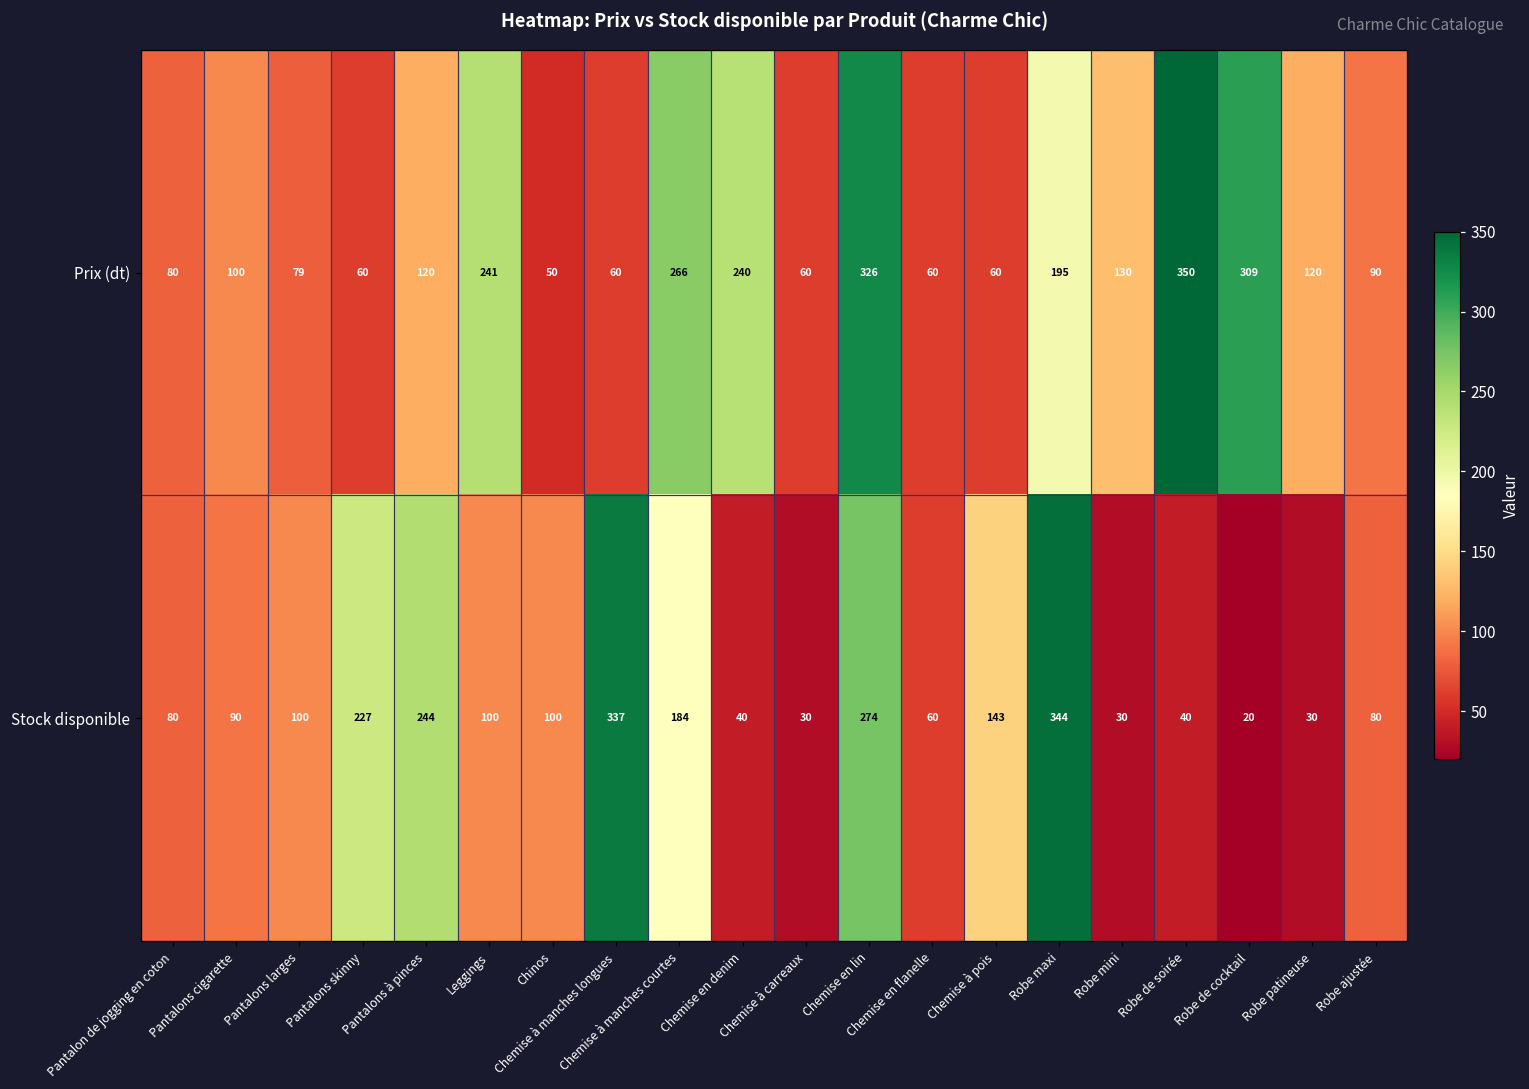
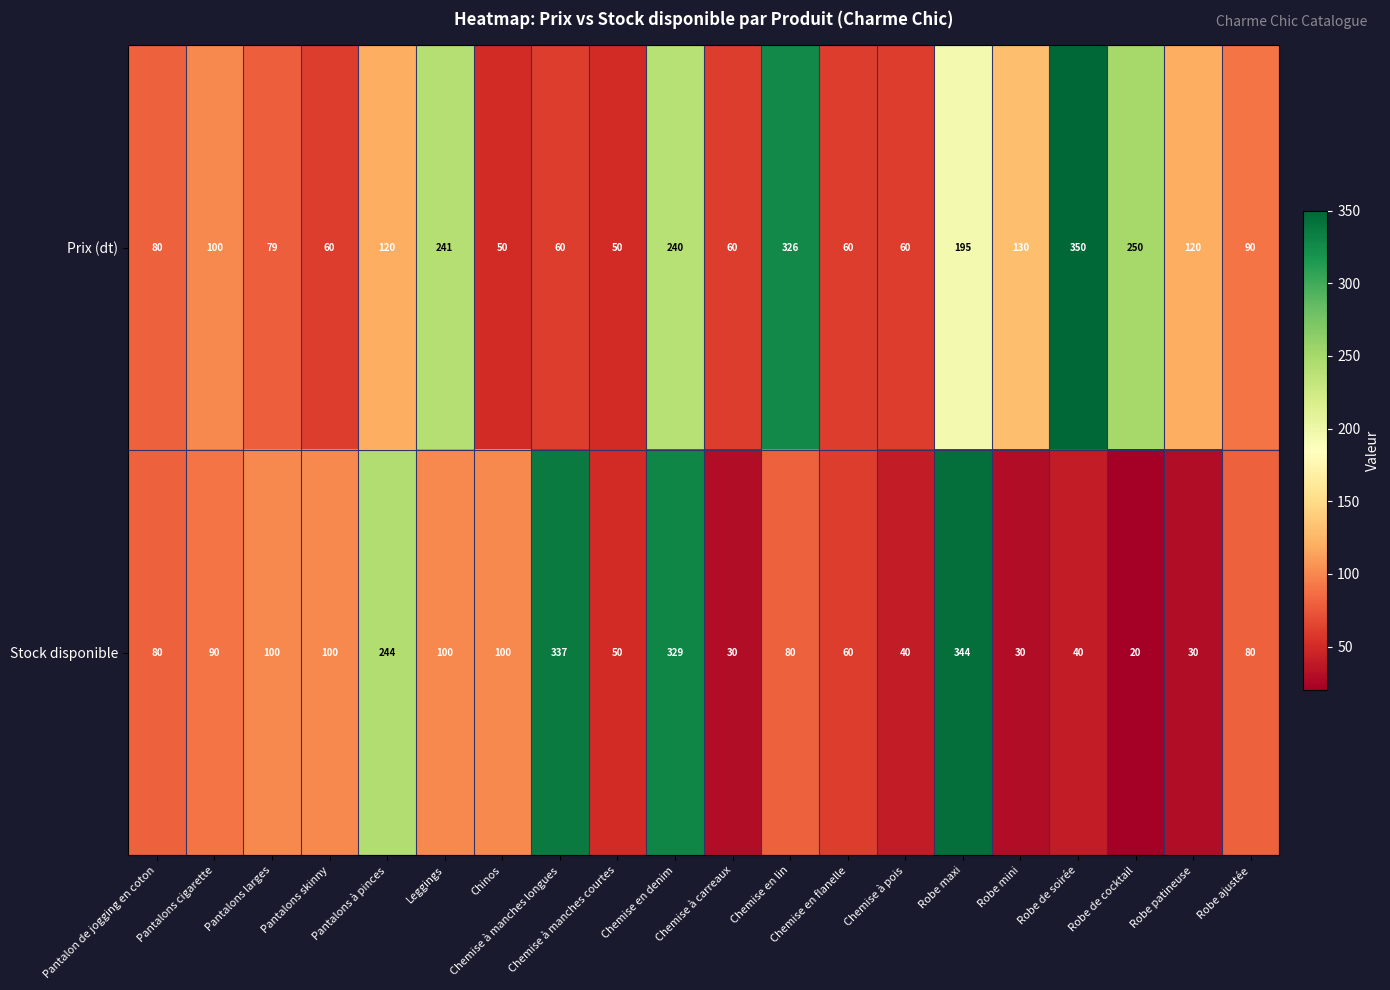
Prix (dt), Chemise à manches courtes: 266 -> 50
Prix (dt), Robe de cocktail: 309 -> 250
Stock disponible, Pantalons skinny: 227 -> 100
Stock disponible, Chemise à manches courtes: 184 -> 50
Stock disponible, Chemise en denim: 40 -> 329
Stock disponible, Chemise en lin: 274 -> 80
Stock disponible, Chemise à pois: 143 -> 40
